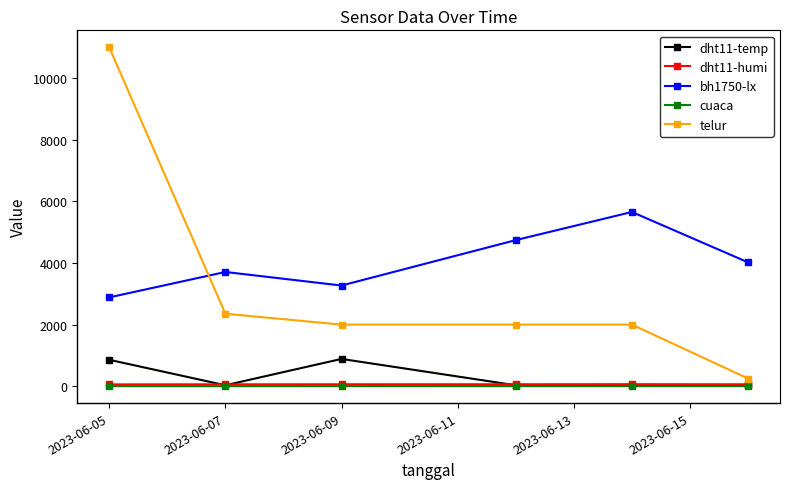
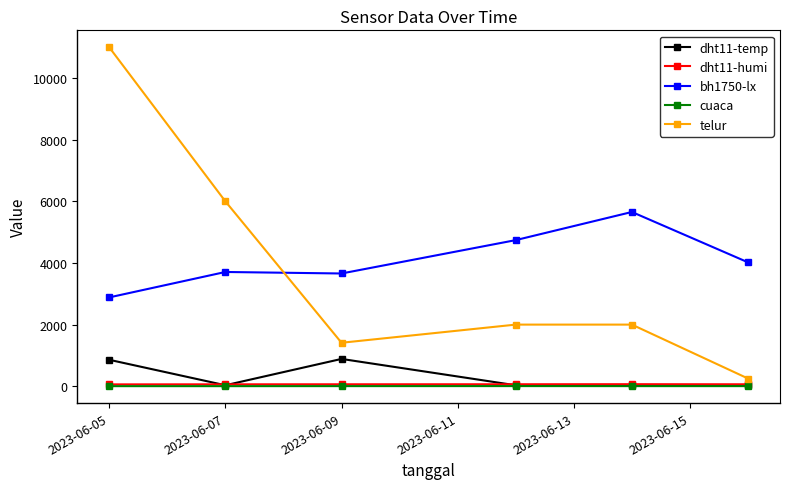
telur, 2023-06-07: 2400 -> 6000
bh1750-lx, 2023-06-09: 3300 -> 3700
telur, 2023-06-09: 2000 -> 1400
